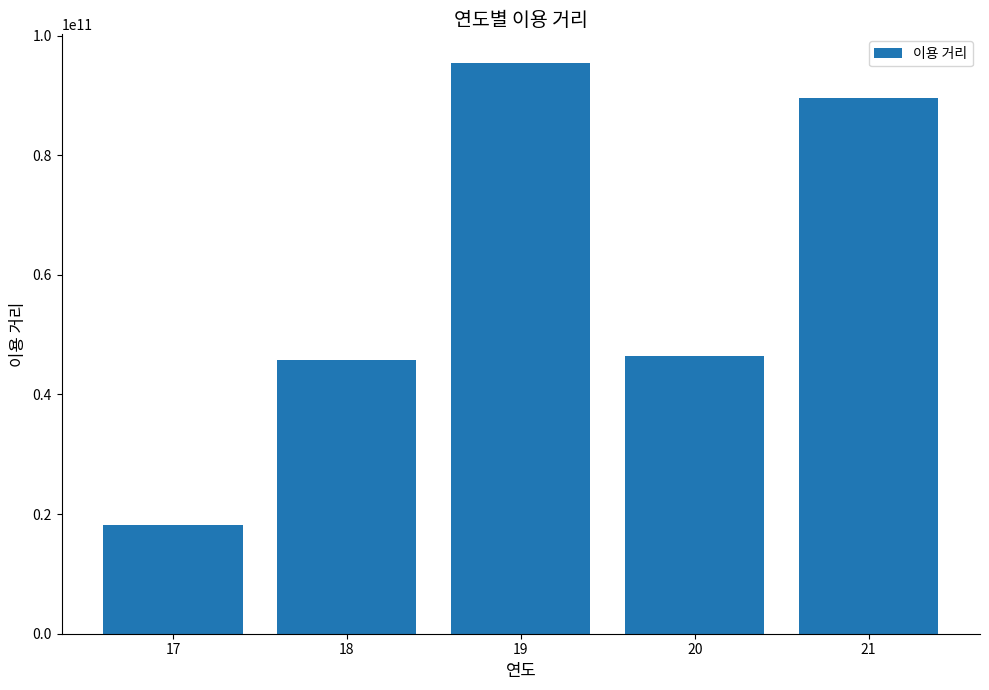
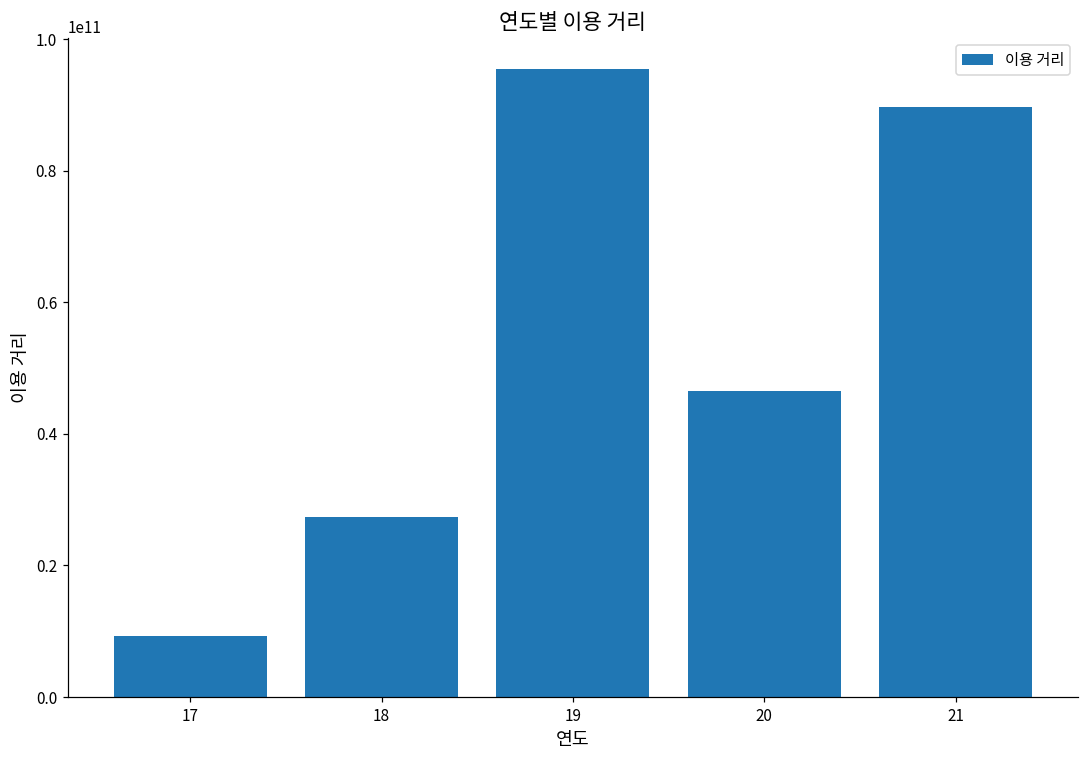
17: 18000000000 -> 9000000000
18: 46000000000 -> 27000000000
